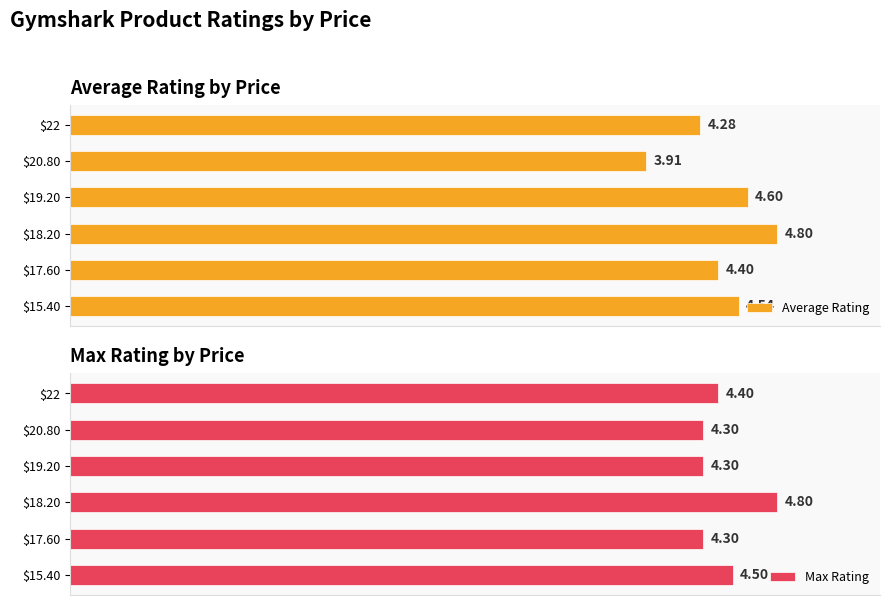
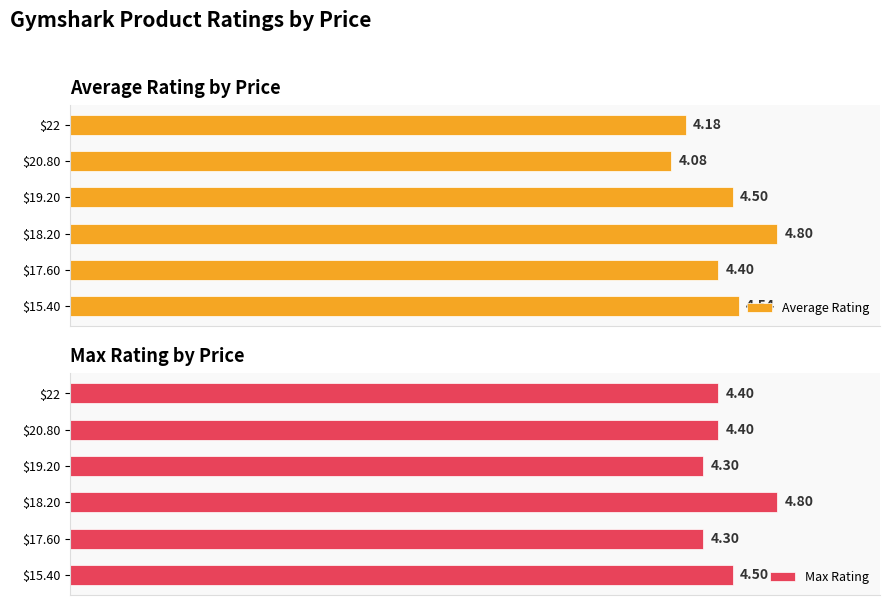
Average Rating by Price, $22: 4.28 -> 4.18
Average Rating by Price, $20.80: 3.91 -> 4.08
Average Rating by Price, $19.20: 4.60 -> 4.50
Max Rating by Price, $20.80: 4.30 -> 4.40
